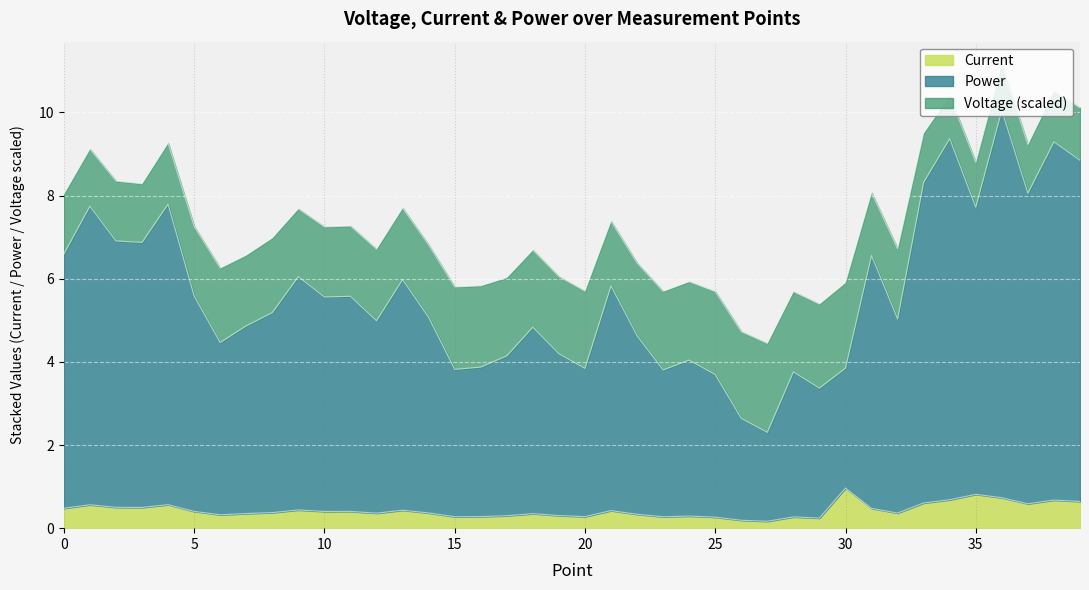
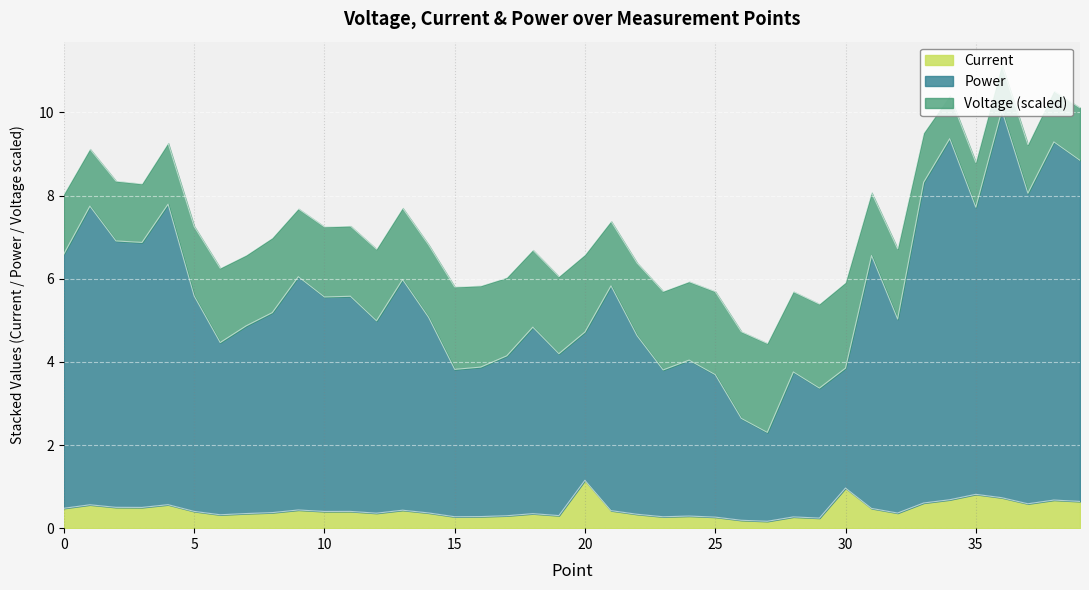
Current, 20: 0.3 -> 1.2
